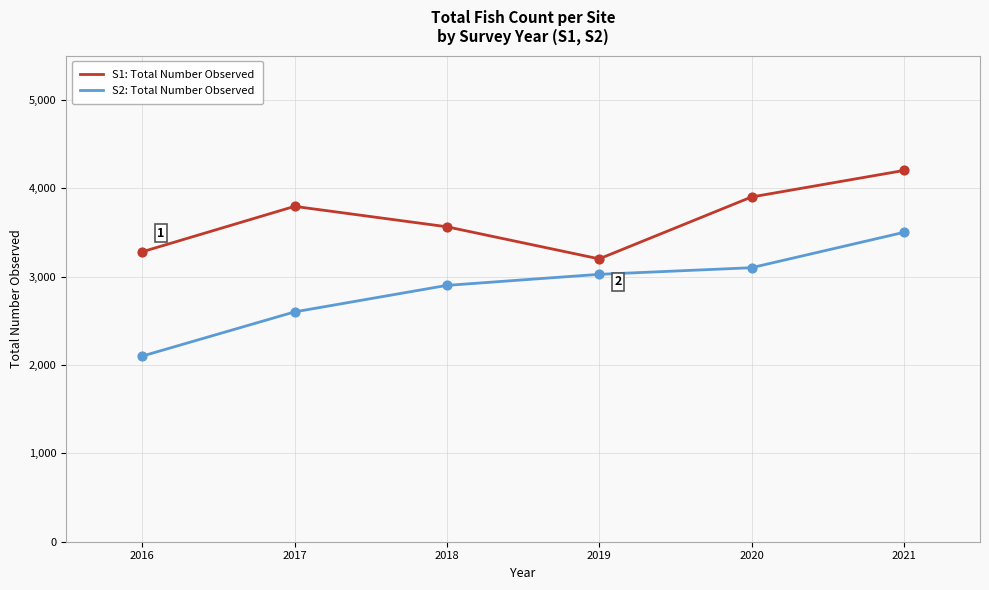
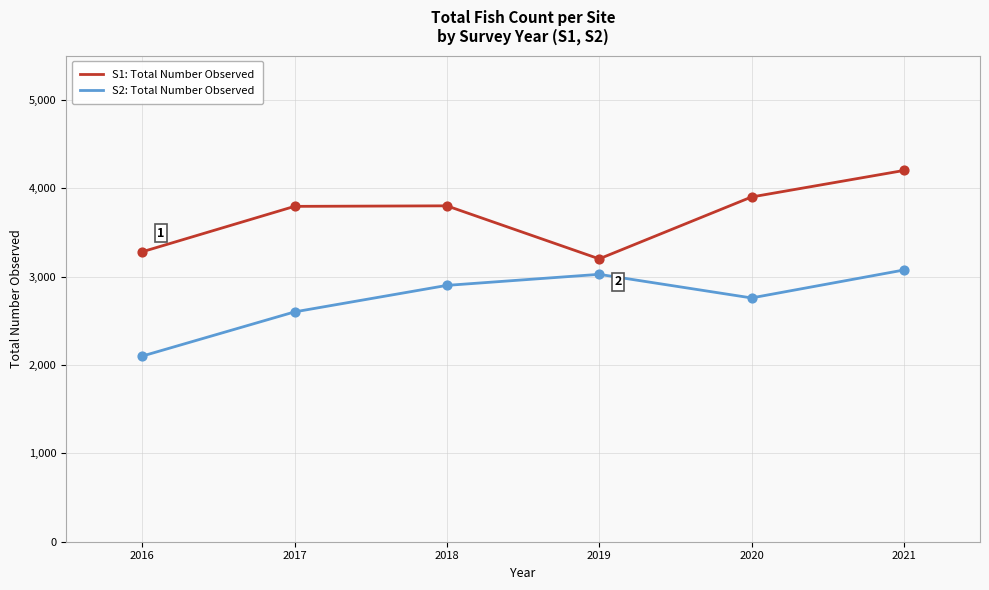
S1: Total Number Observed, 2018: 3,600 -> 3,800
S2: Total Number Observed, 2020: 3,100 -> 2,800
S2: Total Number Observed, 2021: 3,500 -> 3,100
